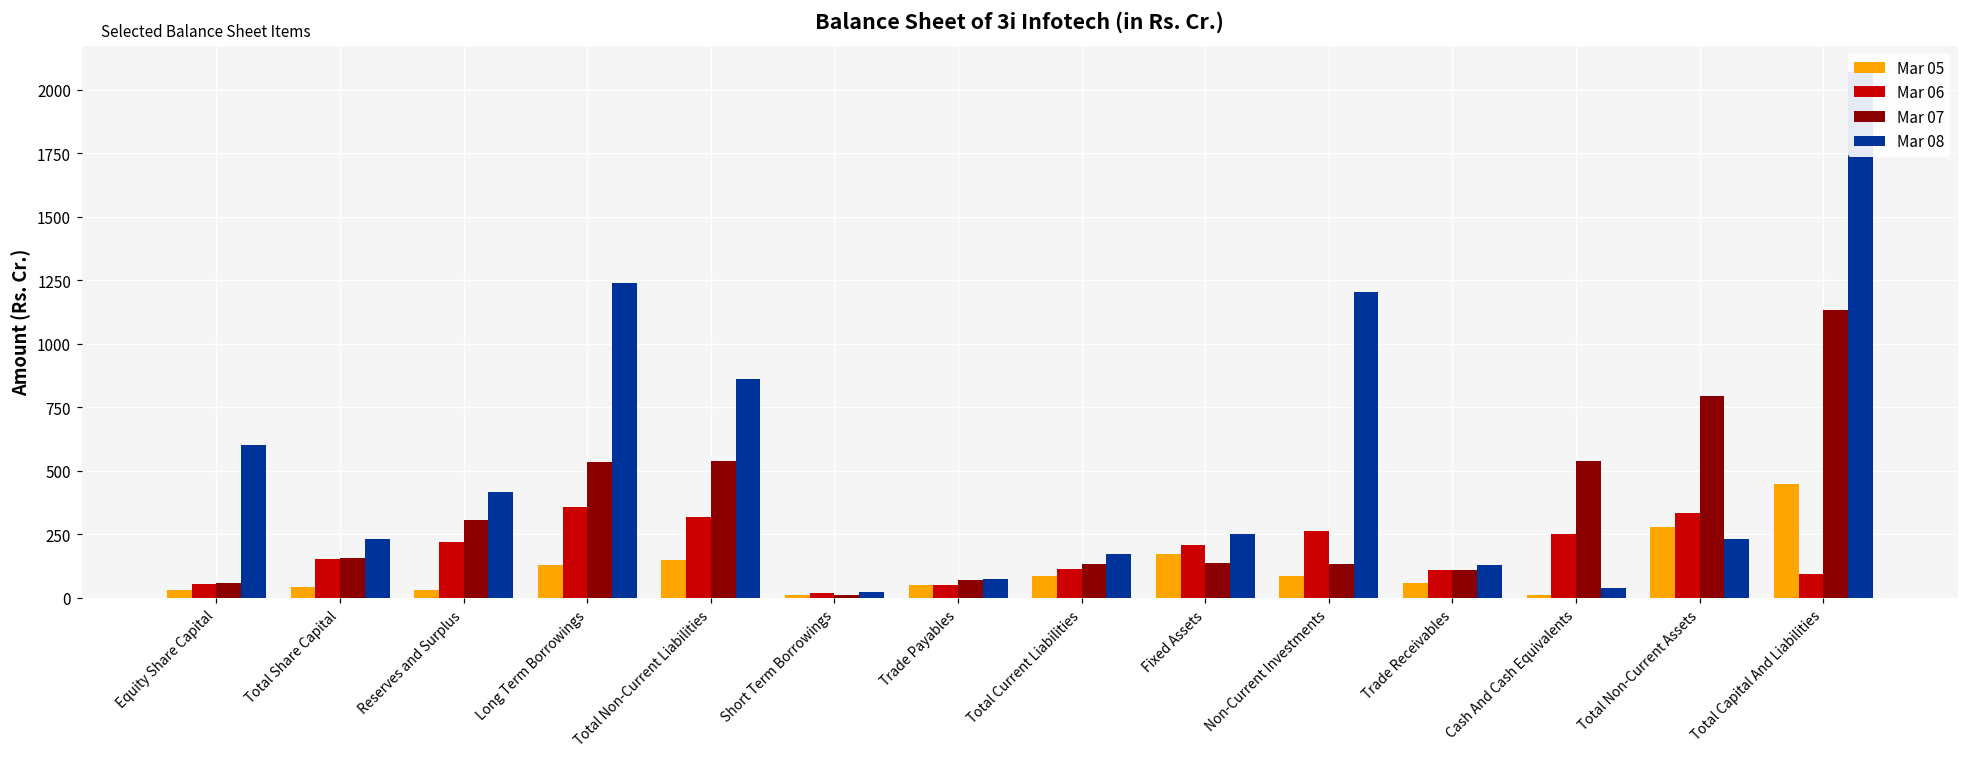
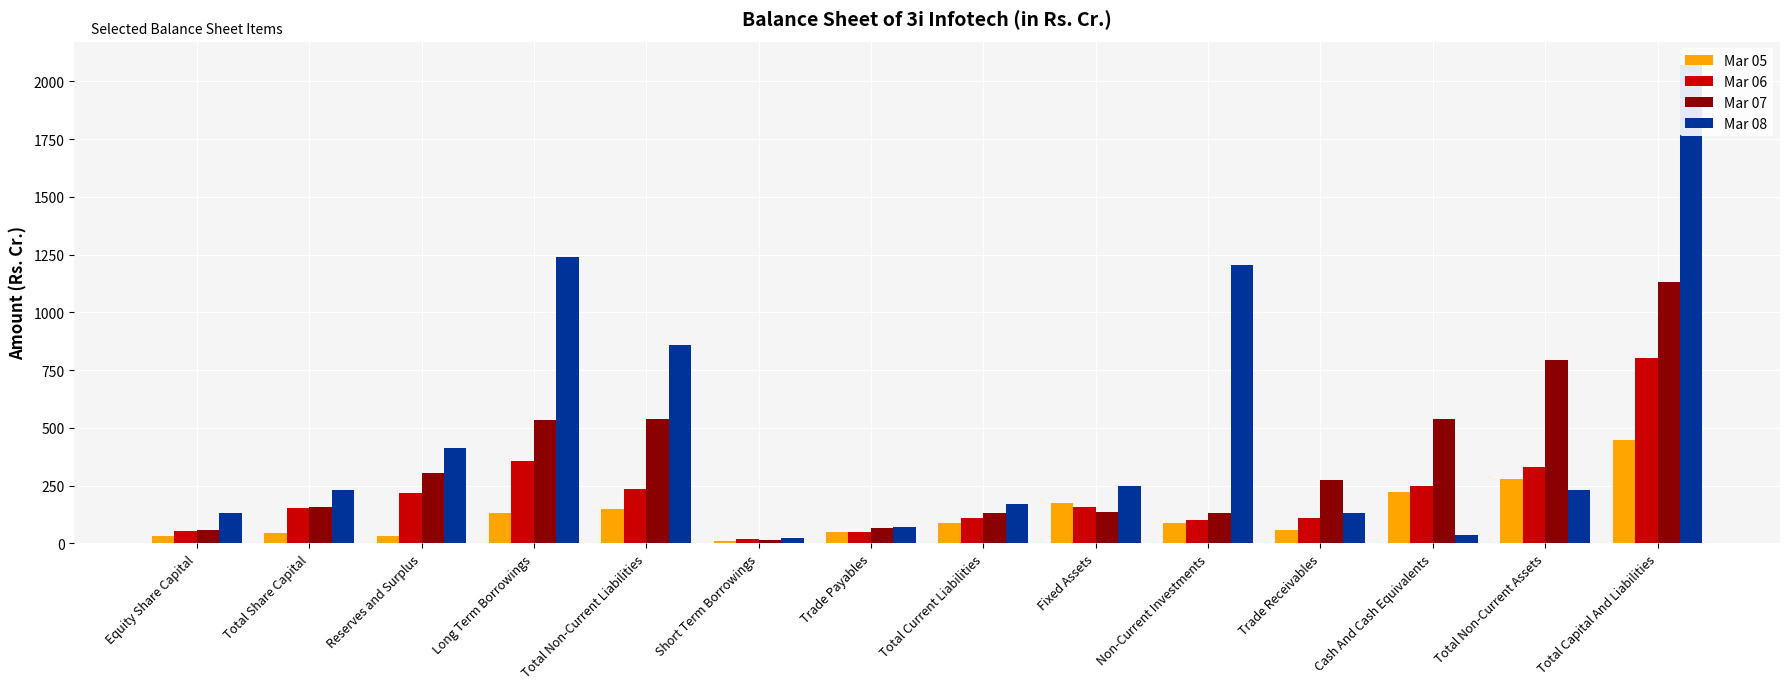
Mar 08, Equity Share Capital: 600 -> 130
Mar 06, Total Non-Current Liabilities: 320 -> 230
Mar 06, Fixed Assets: 210 -> 160
Mar 06, Non-Current Investments: 260 -> 100
Mar 07, Trade Receivables: 110 -> 280
Mar 05, Cash And Cash Equivalents: 10 -> 220
Mar 06, Total Capital And Liabilities: 100 -> 800
